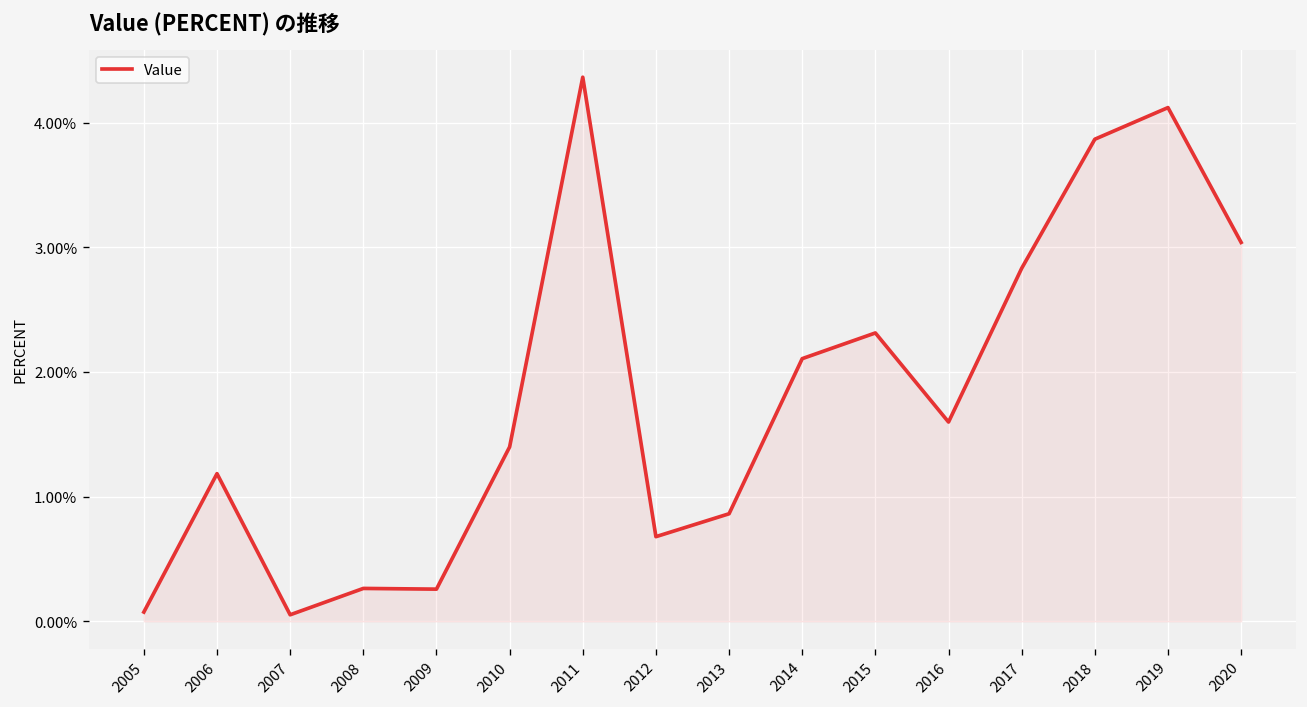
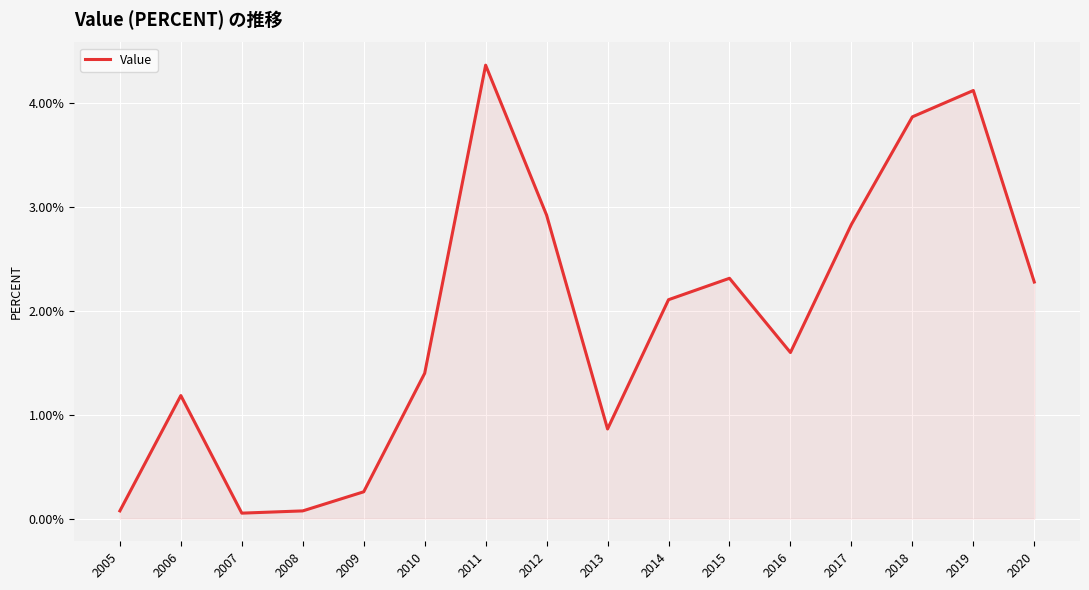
2008: 0.26% -> 0.07%
2012: 0.68% -> 2.92%
2020: 3.04% -> 2.28%
